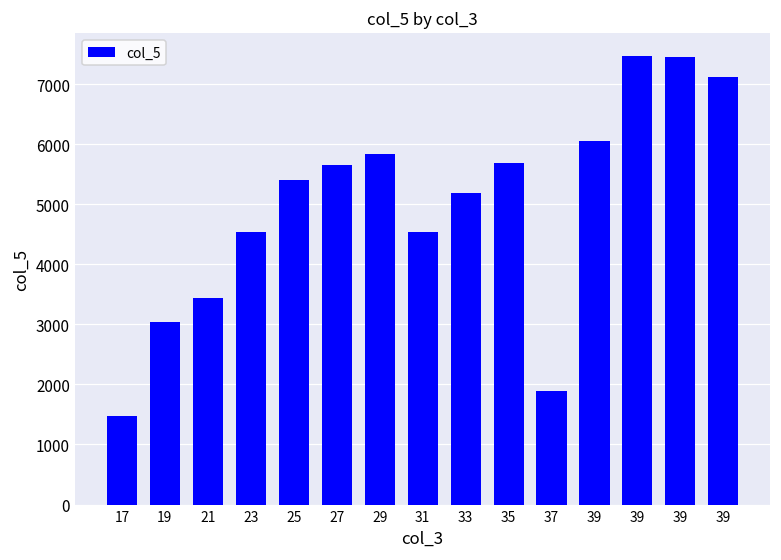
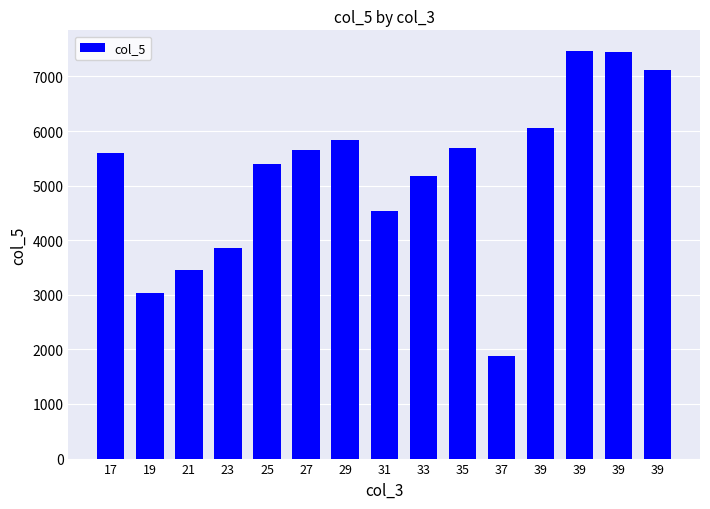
17: 1500 -> 5600
23: 4500 -> 3900
